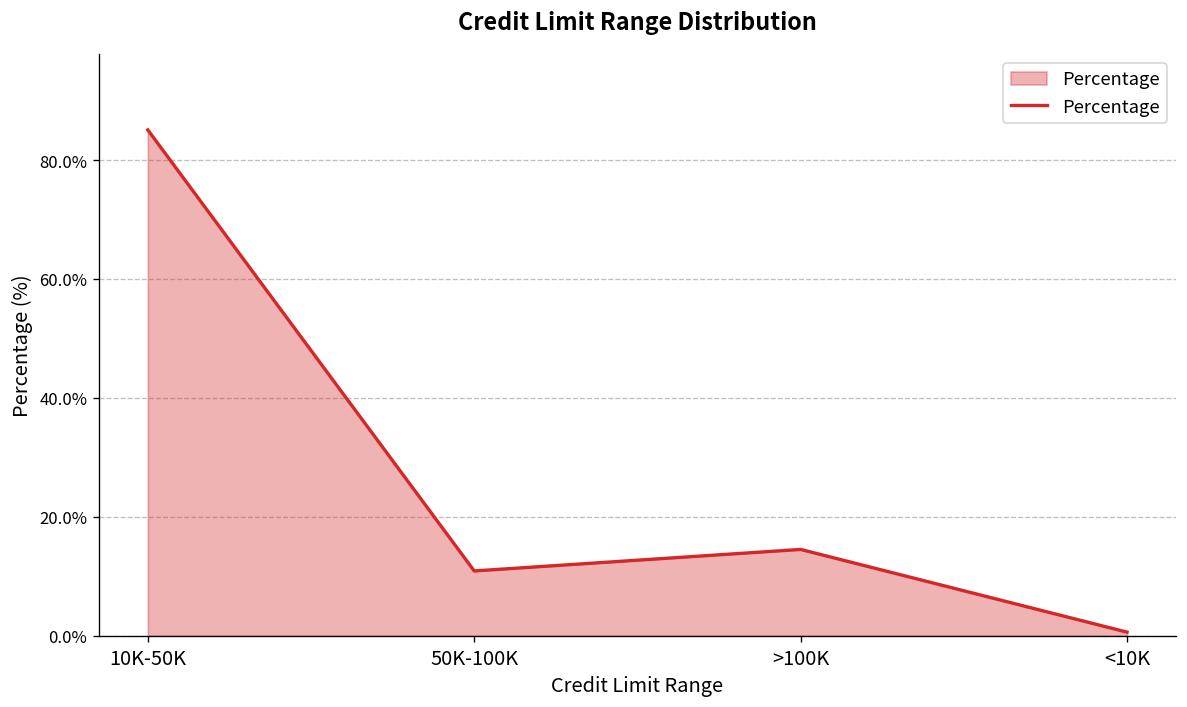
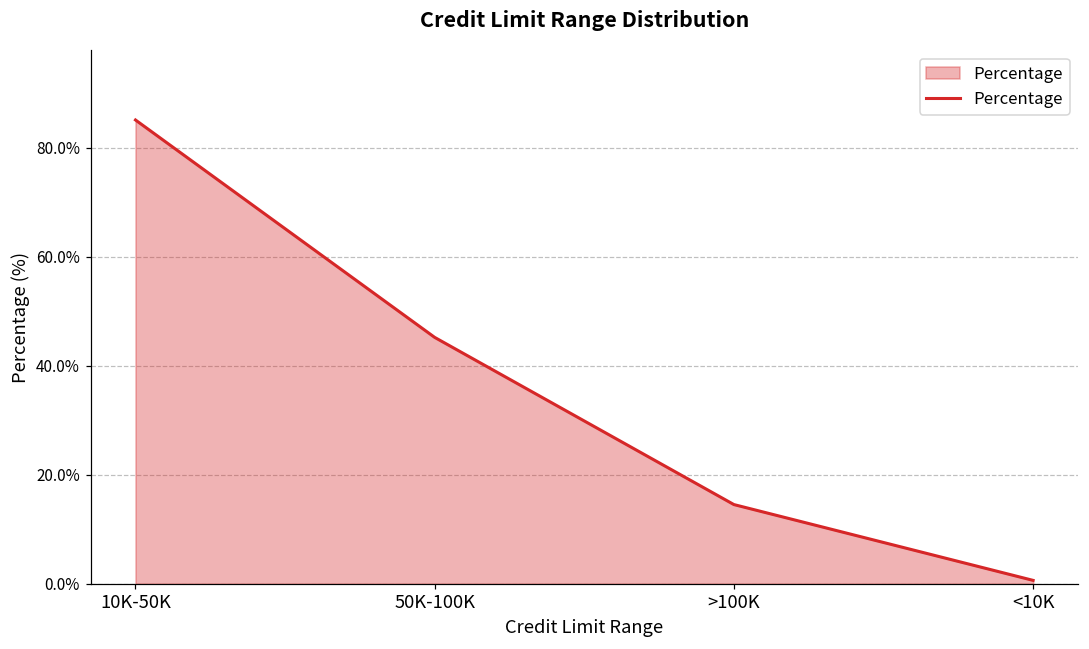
50K-100K: 11% -> 45%
